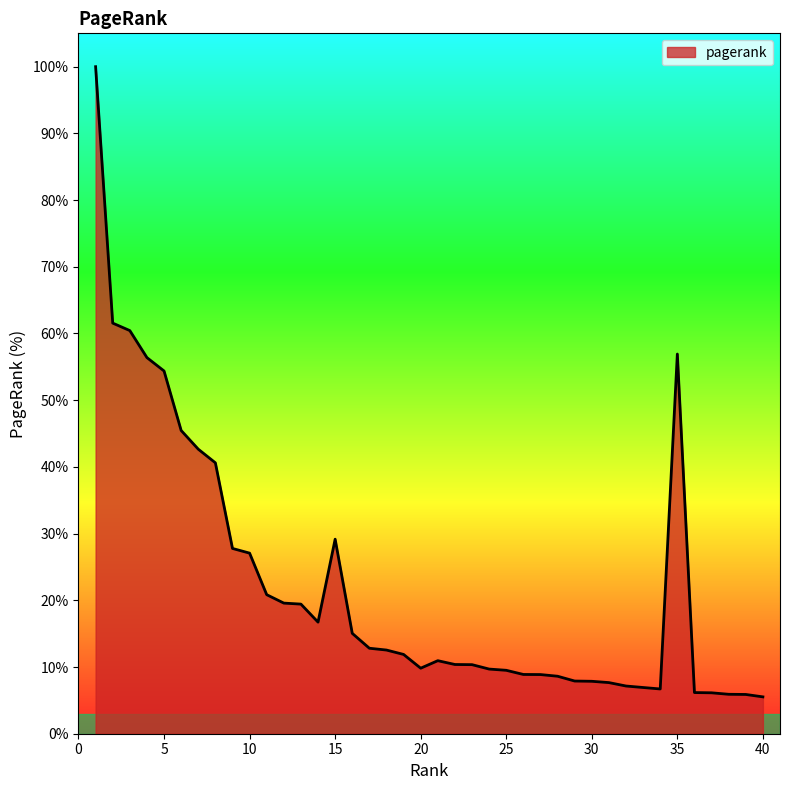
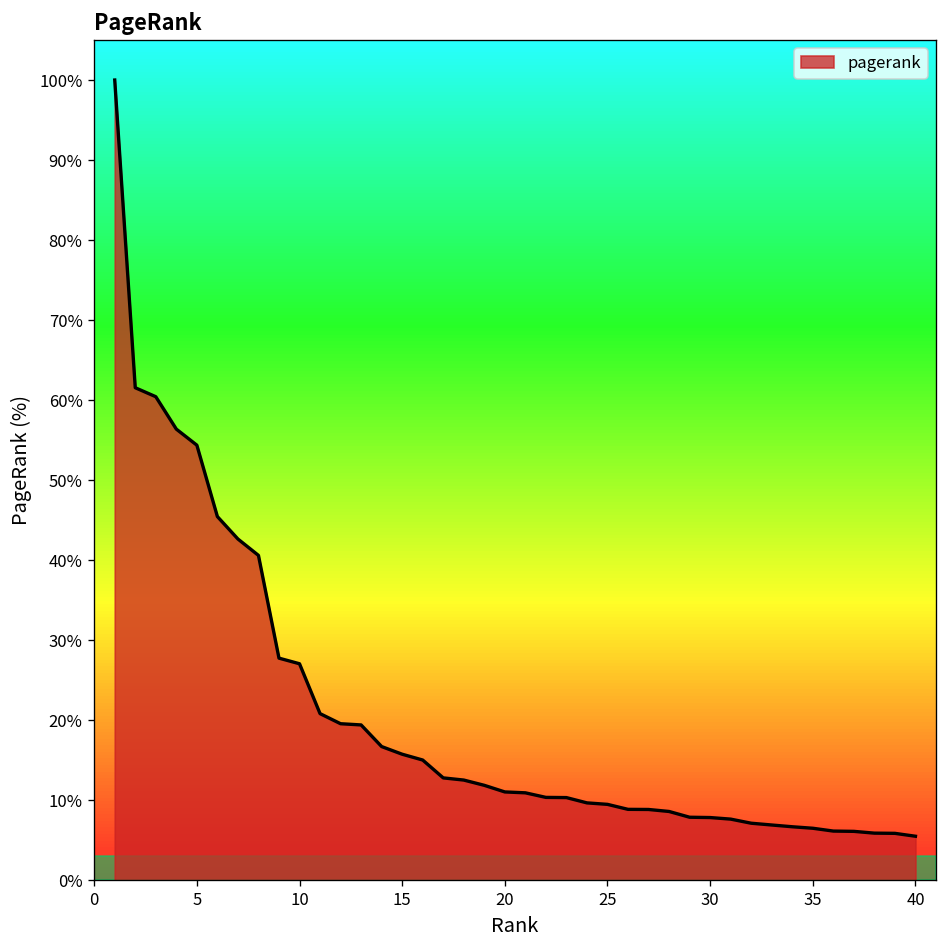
15: 29% -> 16%
20: 10% -> 11%
35: 57% -> 7%
